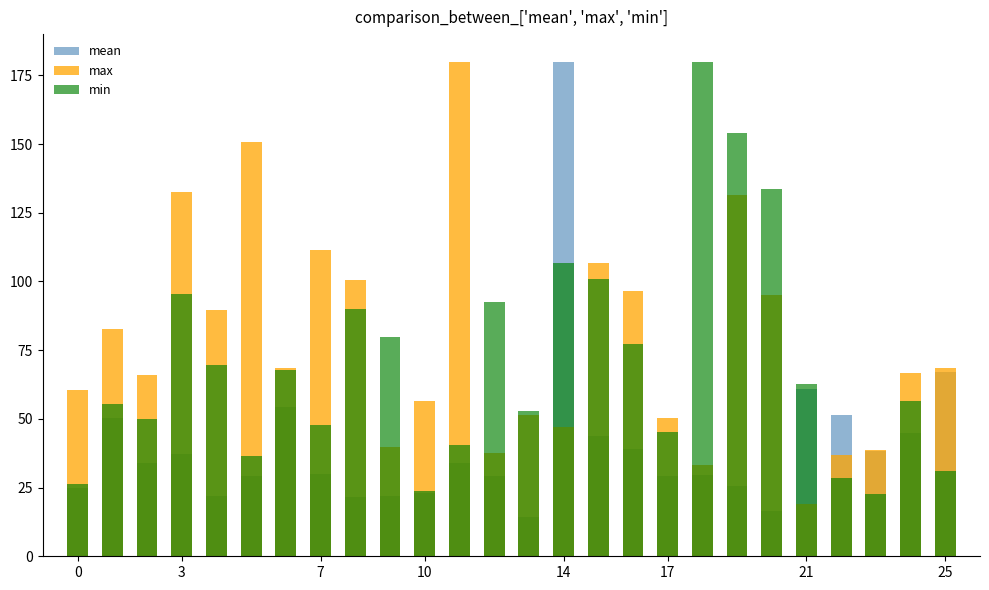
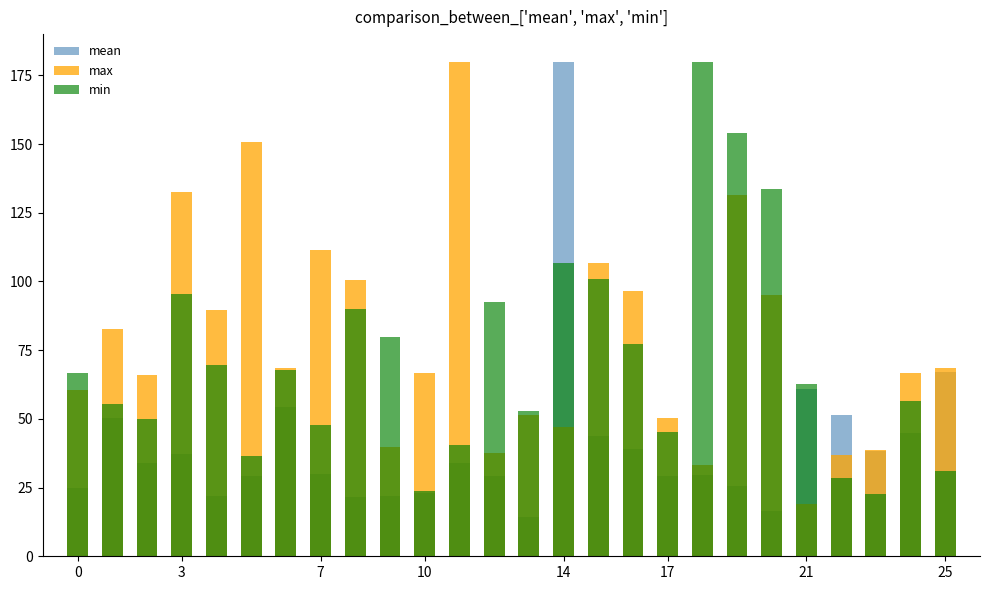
min, 0: 26 -> 67
max, 10: 56 -> 67
